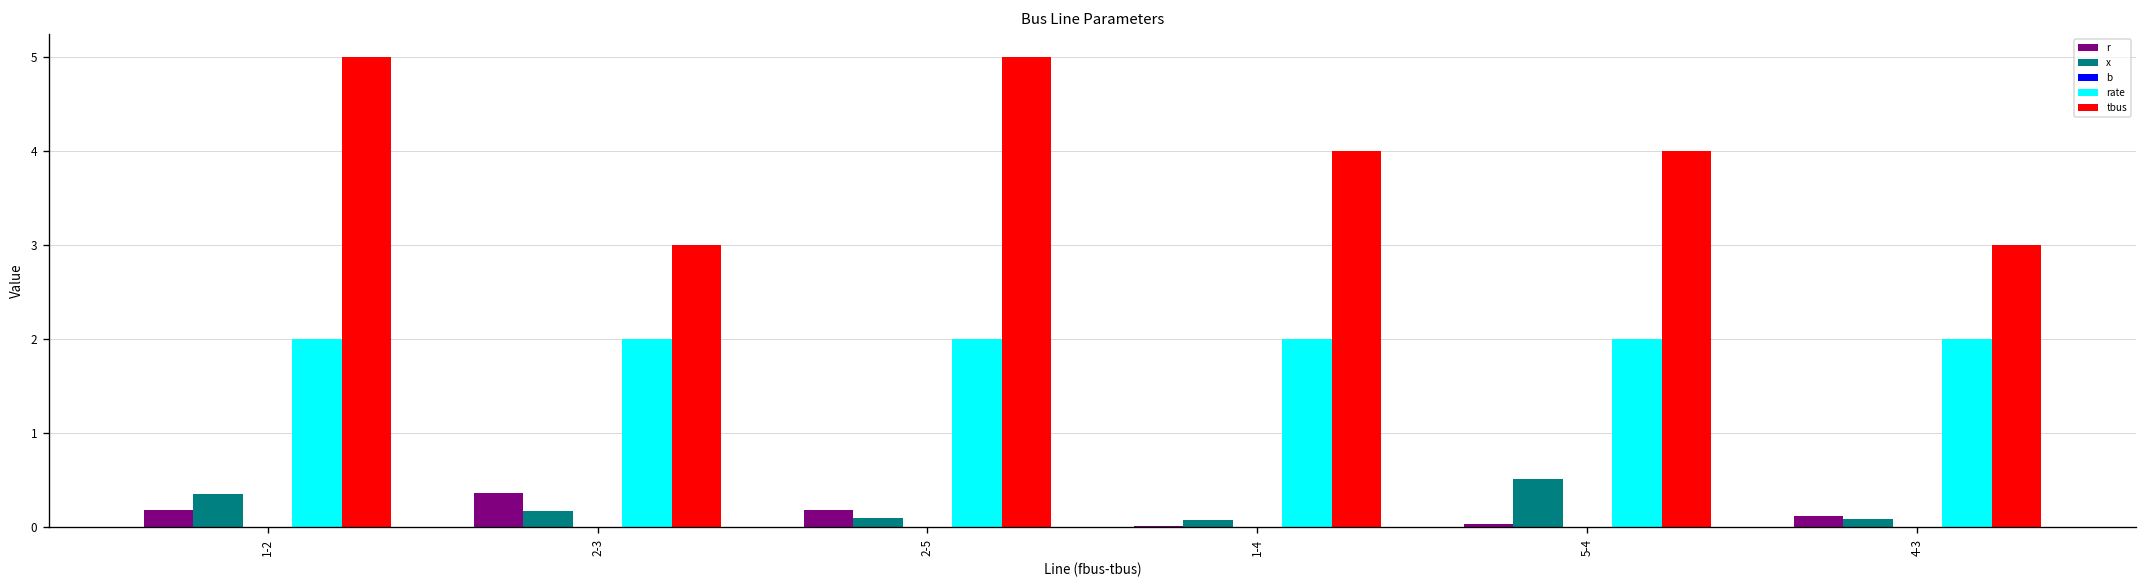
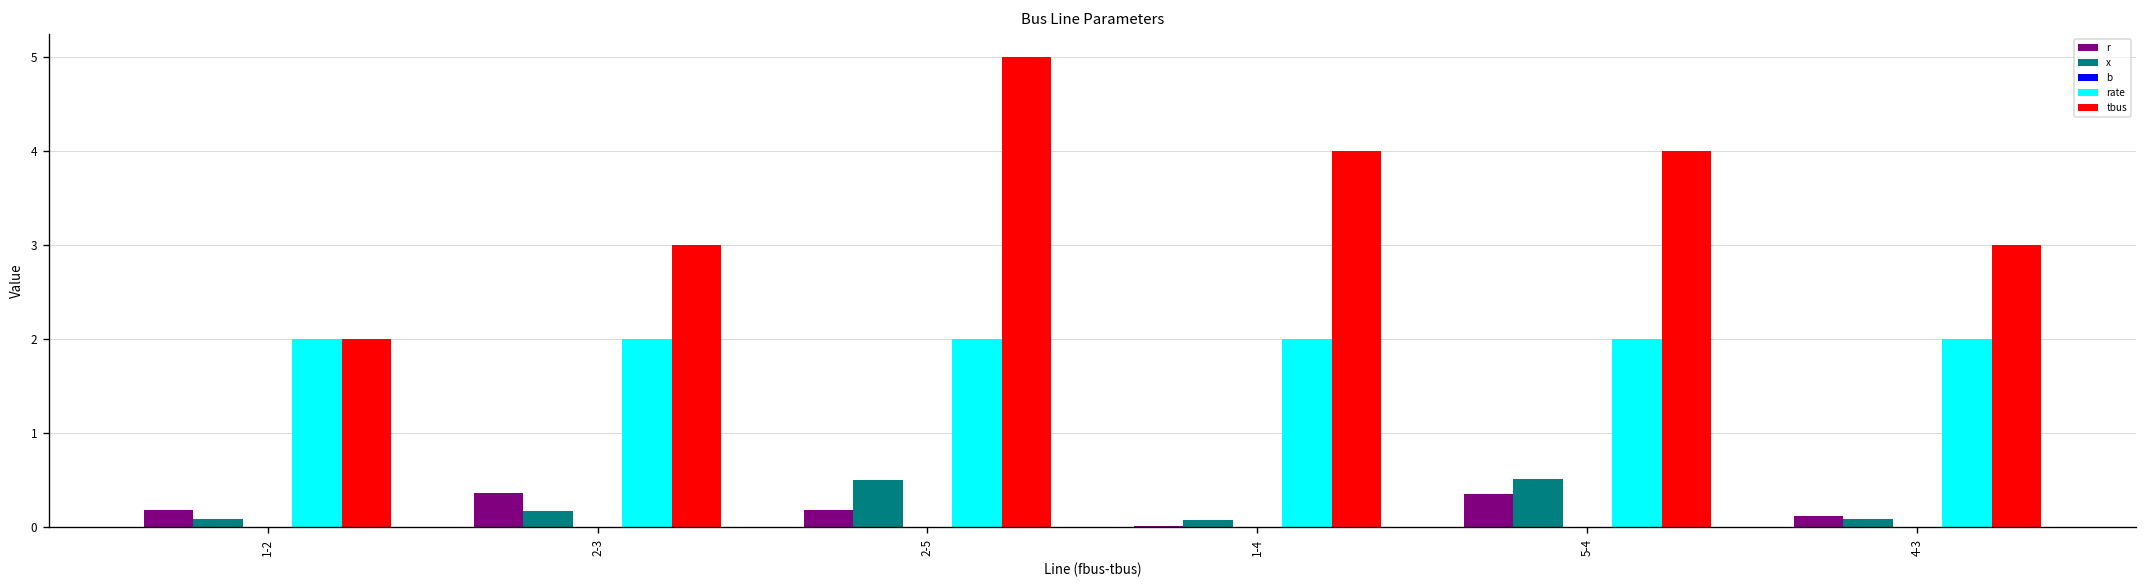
x, 1-2: 0.4 -> 0.1
tbus, 1-2: 5 -> 2
x, 2-5: 0.1 -> 0.5
r, 5-4: 0.0 -> 0.4
